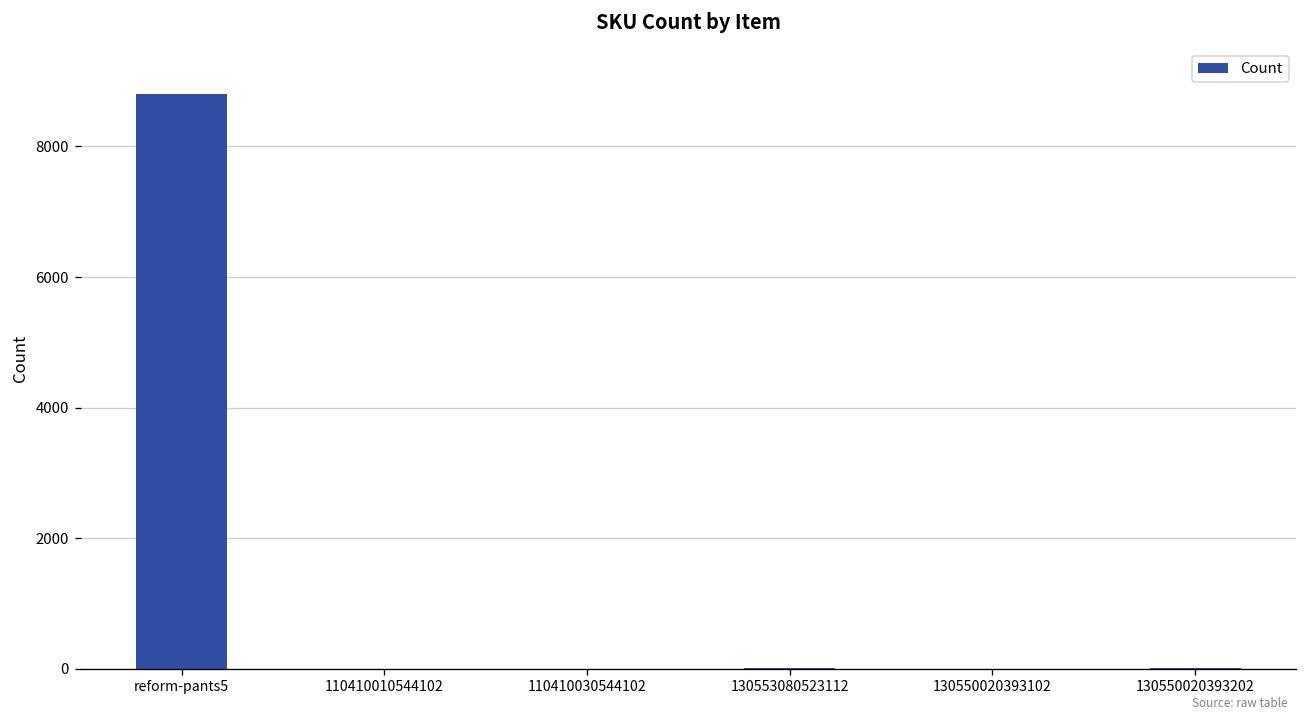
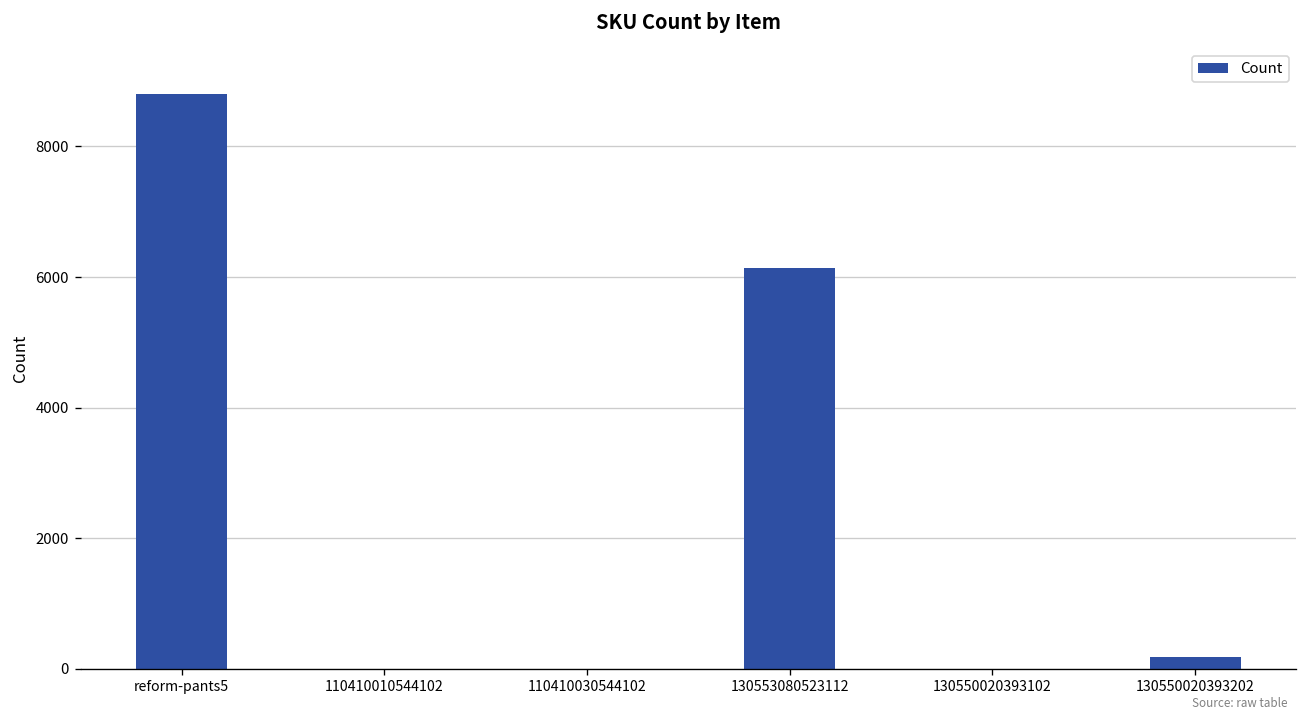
130553080523112: 0 -> 6100
130550020393202: 0 -> 200
